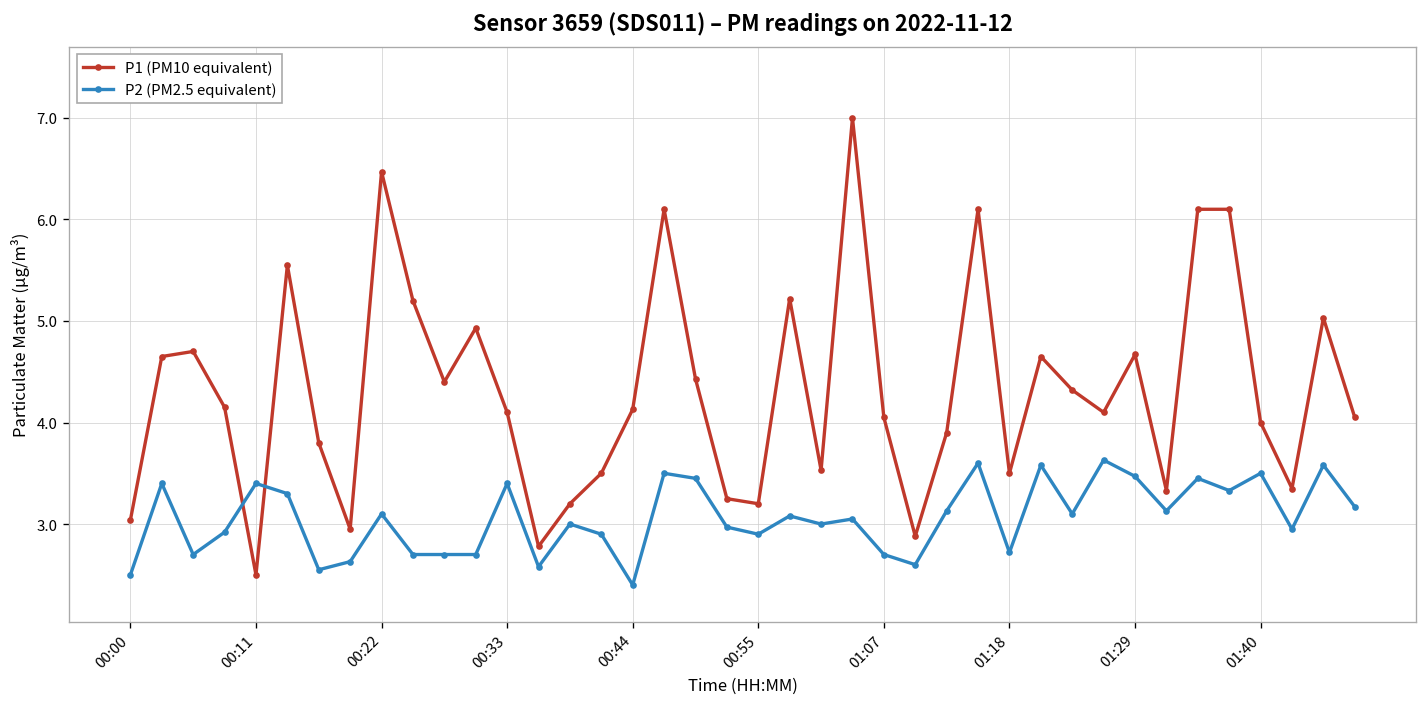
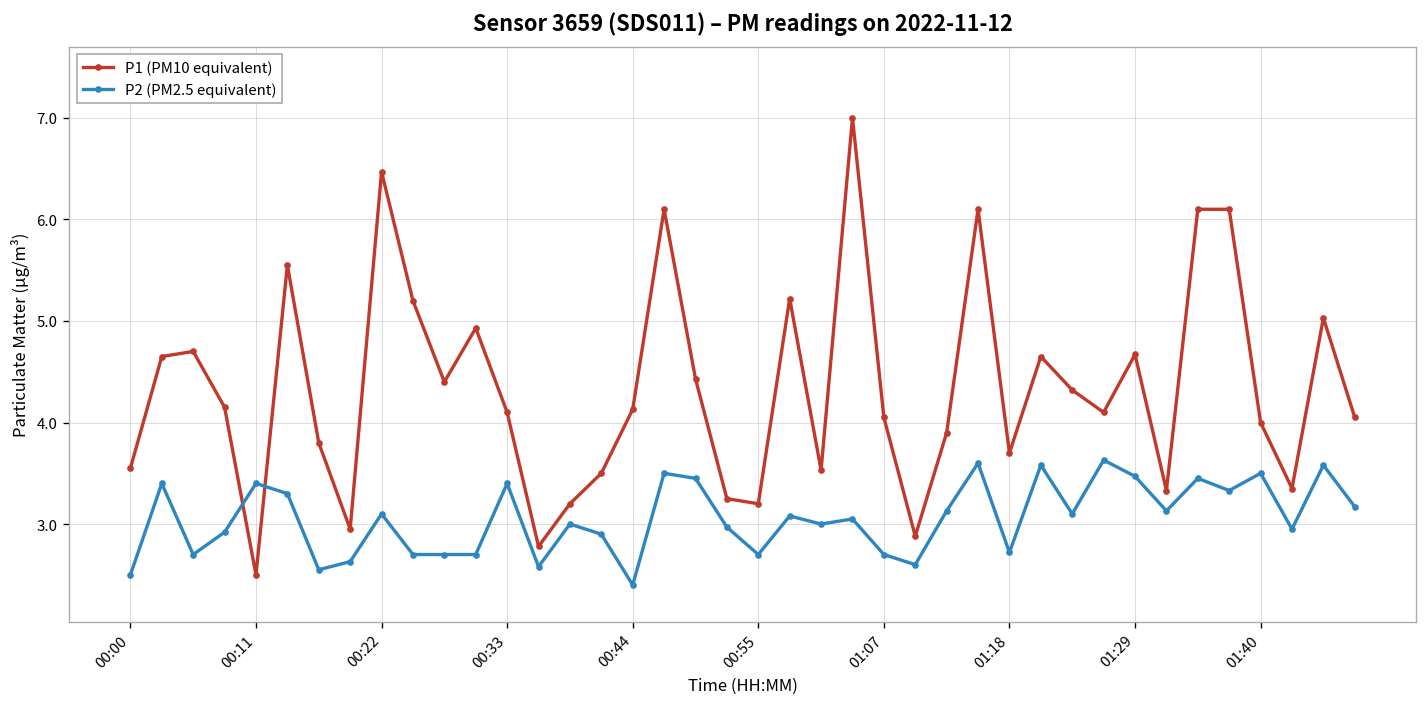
P1 (PM10 equivalent), 00:00: 3.0 -> 3.6
P2 (PM2.5 equivalent), 00:55: 2.9 -> 2.7
P1 (PM10 equivalent), 01:18: 3.5 -> 3.7
